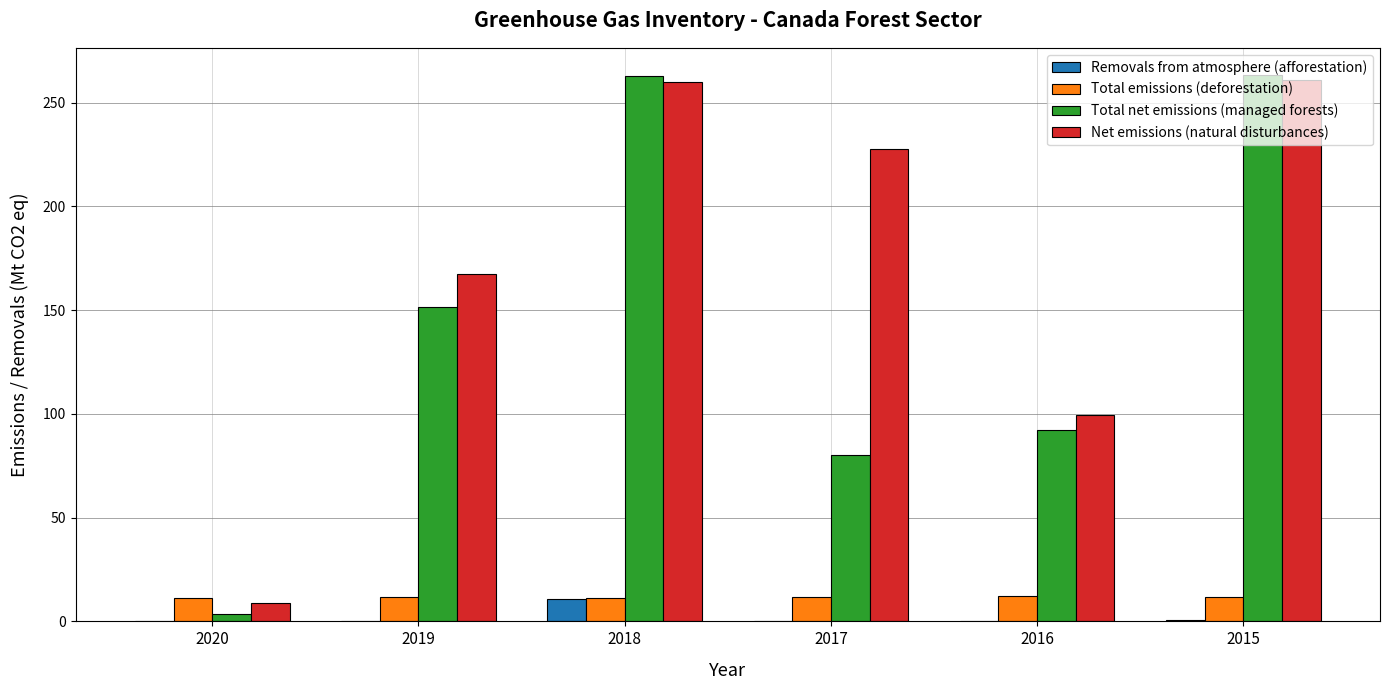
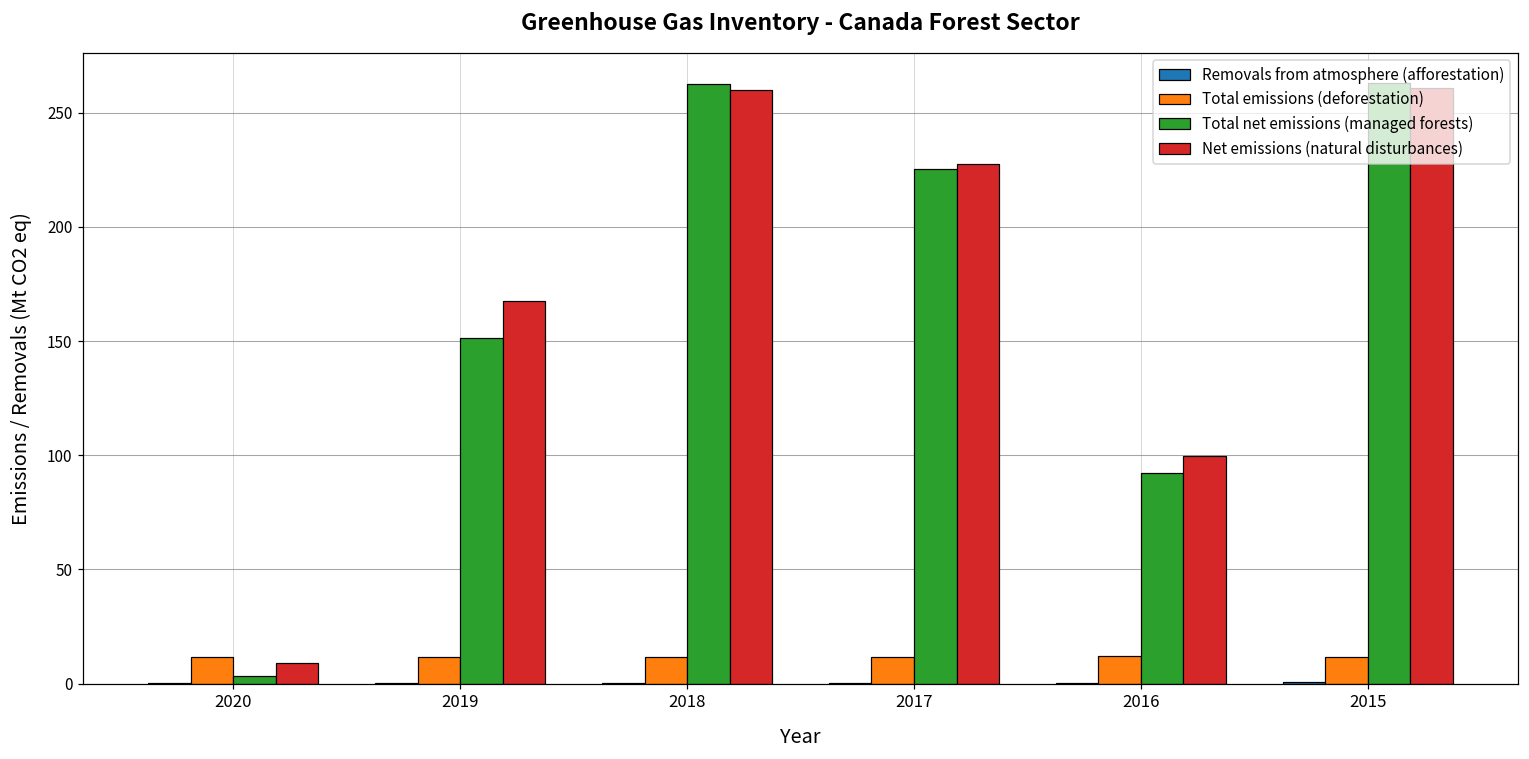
Removals from atmosphere (afforestation), 2018: 11 -> 0
Total net emissions (managed forests), 2017: 80 -> 225
